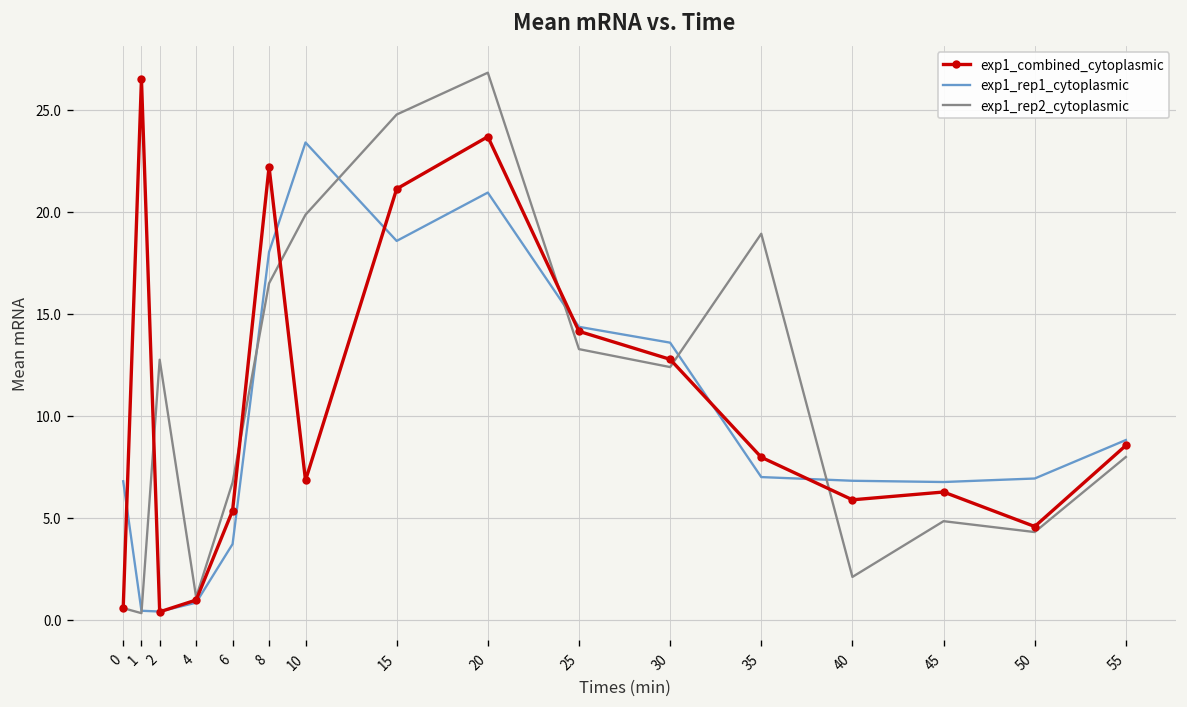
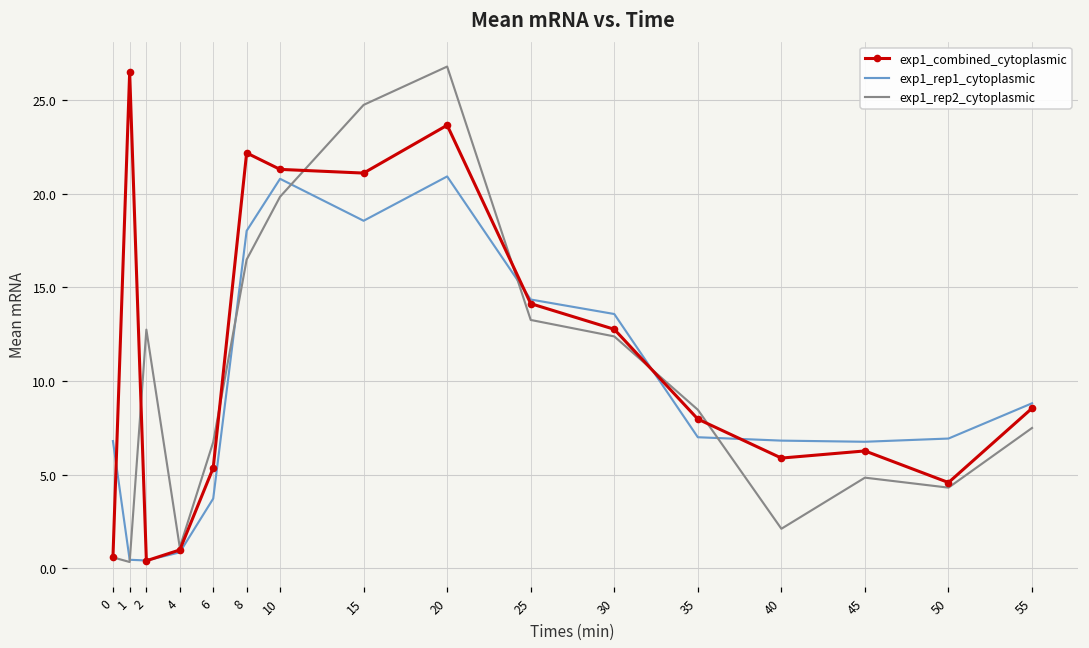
exp1_combined_cytoplasmic, 10: 6.8 -> 21.3
exp1_rep1_cytoplasmic, 10: 23.4 -> 20.8
exp1_rep2_cytoplasmic, 35: 18.9 -> 8.5
exp1_rep2_cytoplasmic, 55: 8.0 -> 7.5
